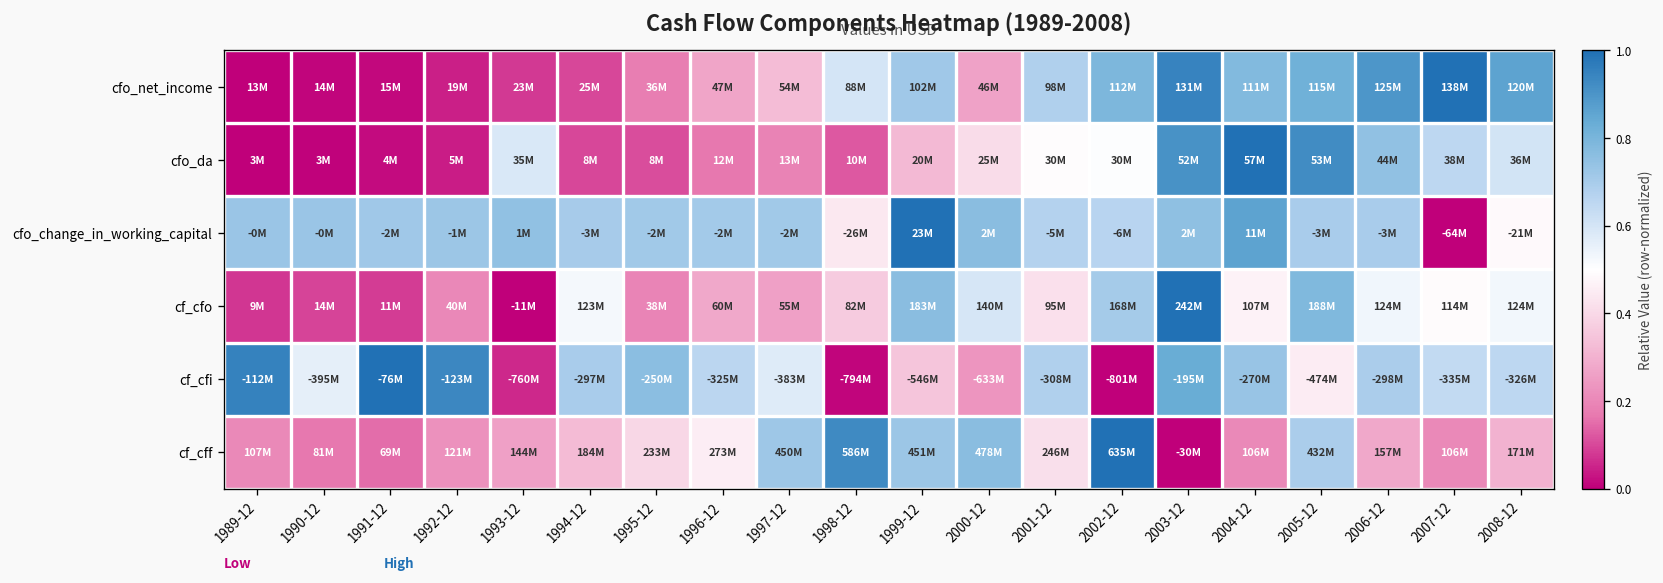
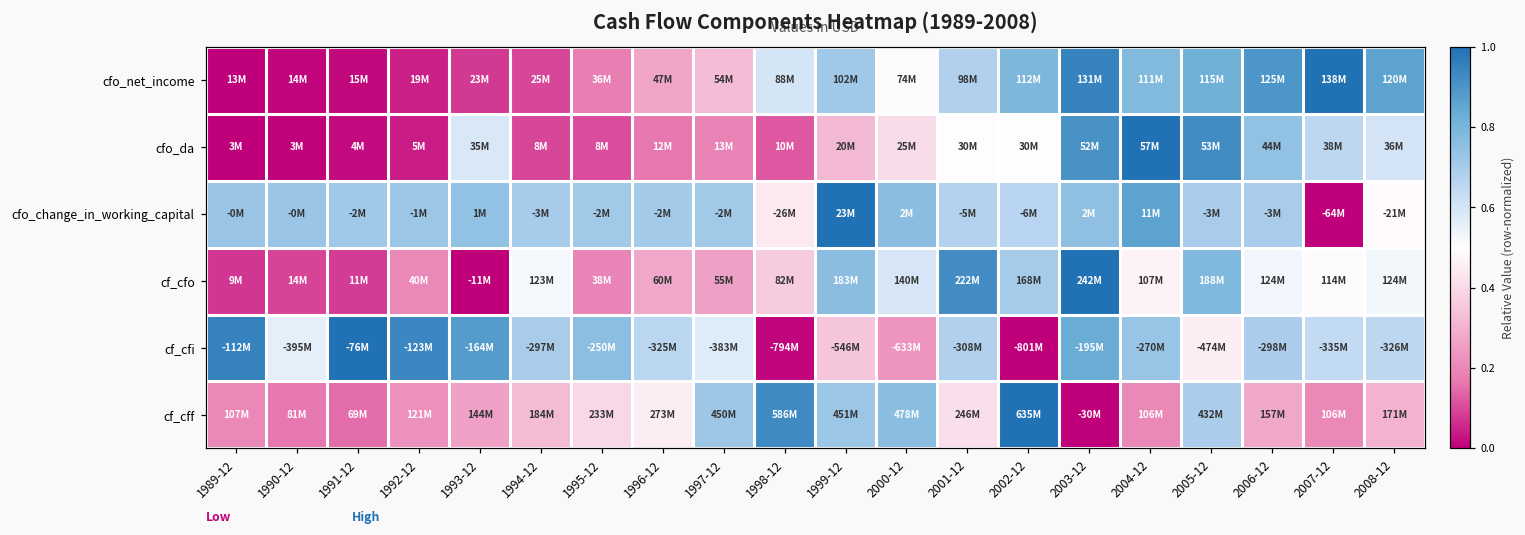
cfo_net_income, 2000-12: 46M -> 74M
cf_cfo, 2001-12: 95M -> 222M
cf_cfi, 1993-12: -760M -> -164M
